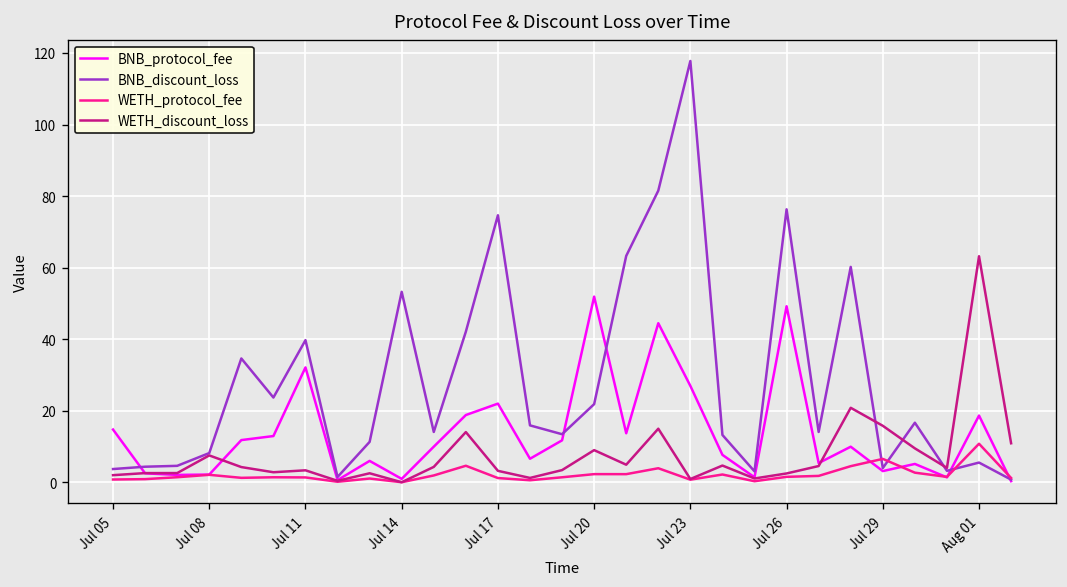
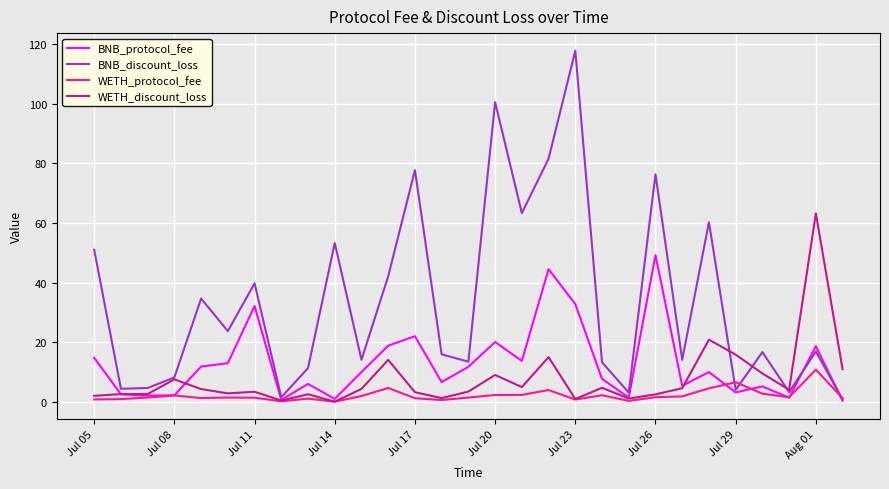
BNB_discount_loss, Jul 05: 4 -> 51
BNB_discount_loss, Jul 17: 75 -> 78
BNB_protocol_fee, Jul 20: 52 -> 20
BNB_discount_loss, Jul 20: 22 -> 100
BNB_protocol_fee, Jul 23: 27 -> 33
BNB_discount_loss, Aug 01: 6 -> 17
